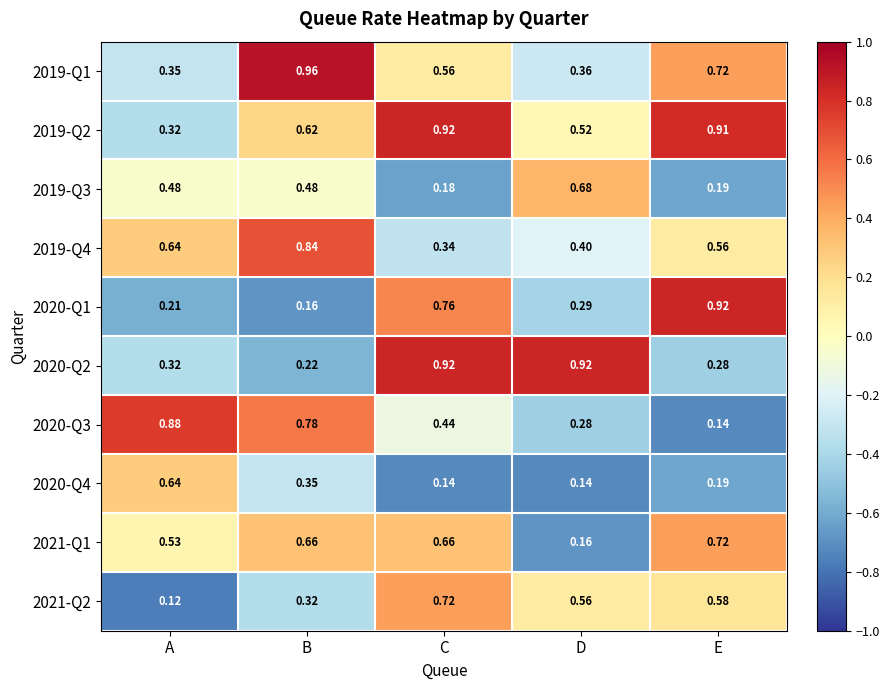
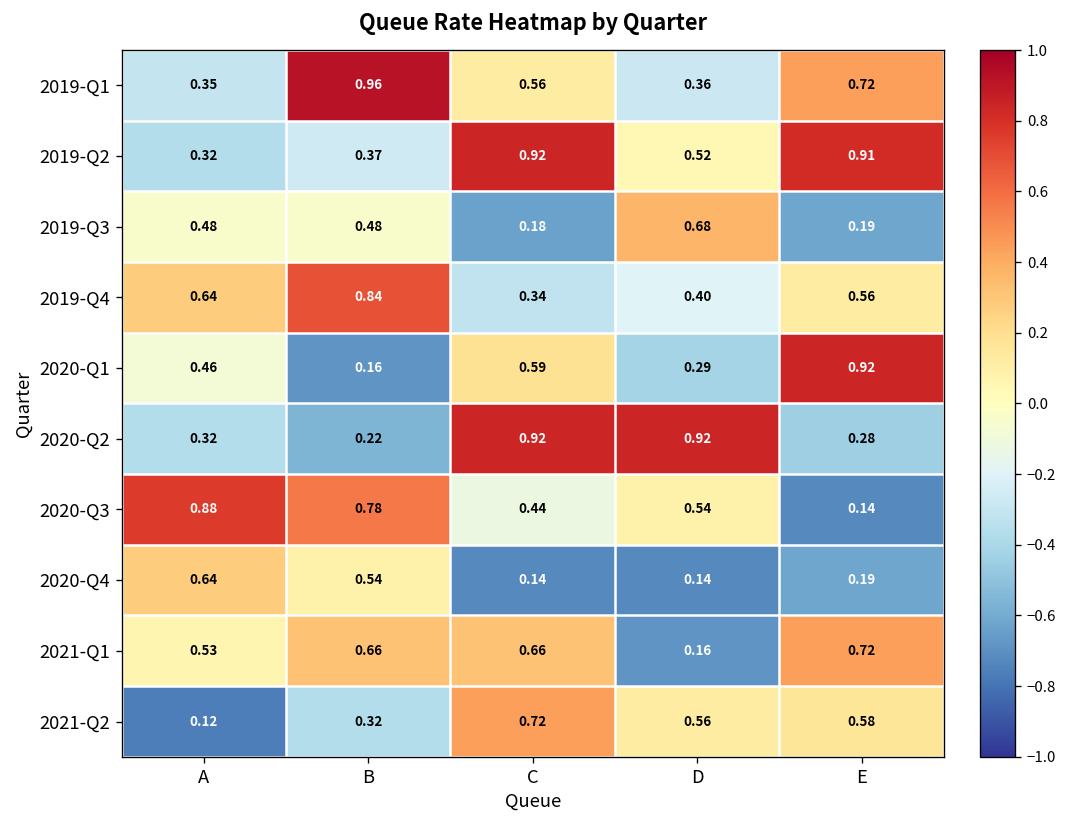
2019-Q2, B: 0.62 -> 0.37
2020-Q1, A: 0.21 -> 0.46
2020-Q1, C: 0.76 -> 0.59
2020-Q3, D: 0.28 -> 0.54
2020-Q4, B: 0.35 -> 0.54
